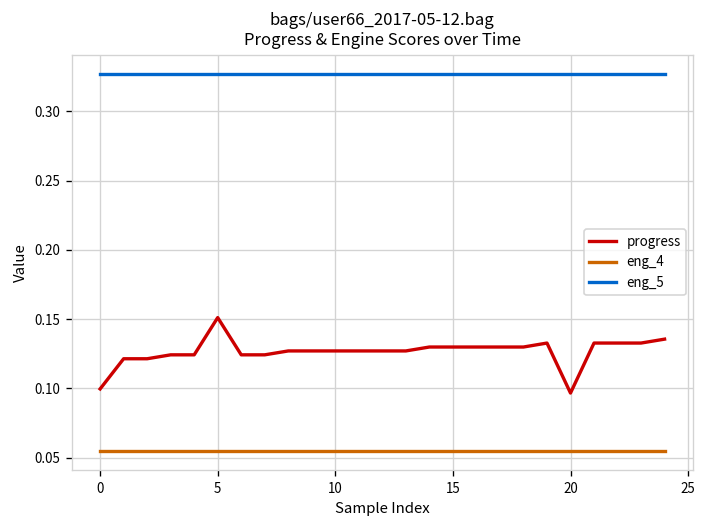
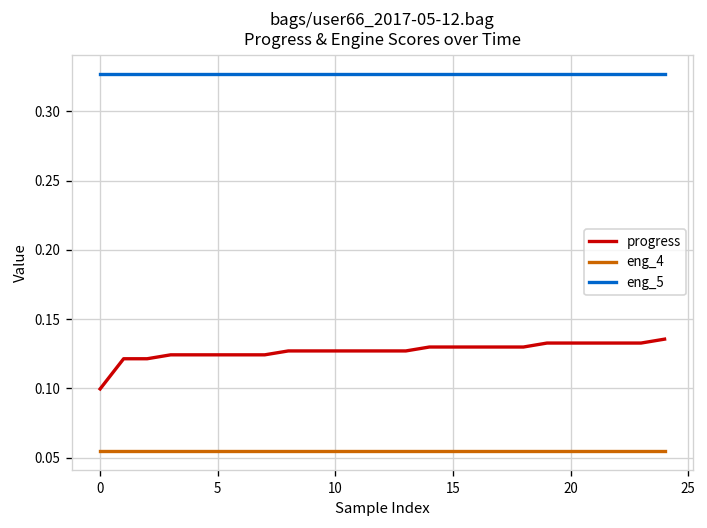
progress, 5: 0.151 -> 0.124
progress, 20: 0.097 -> 0.133
